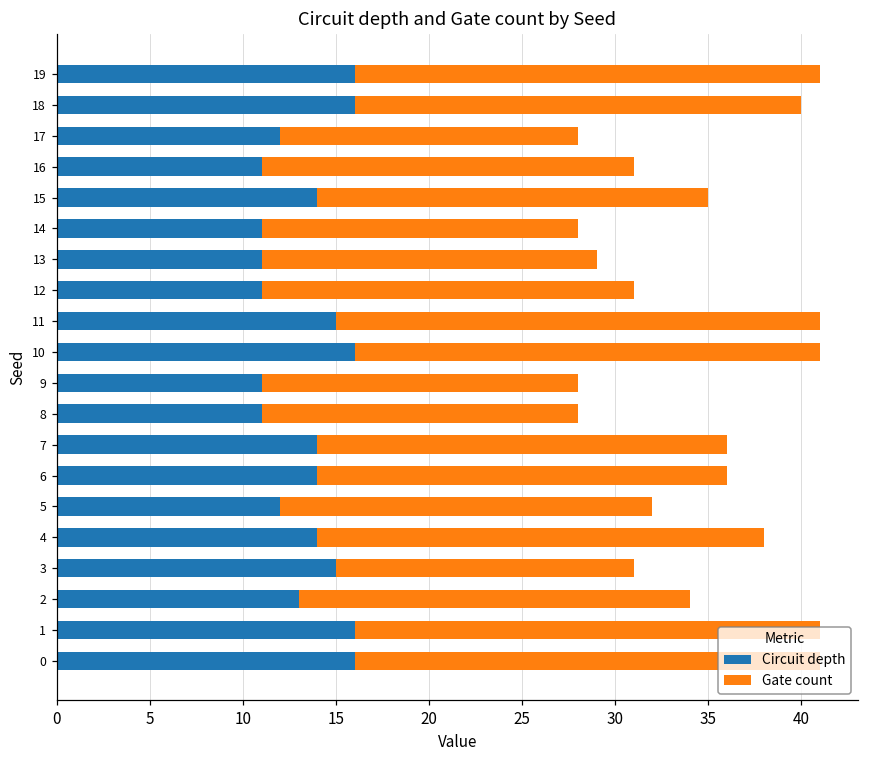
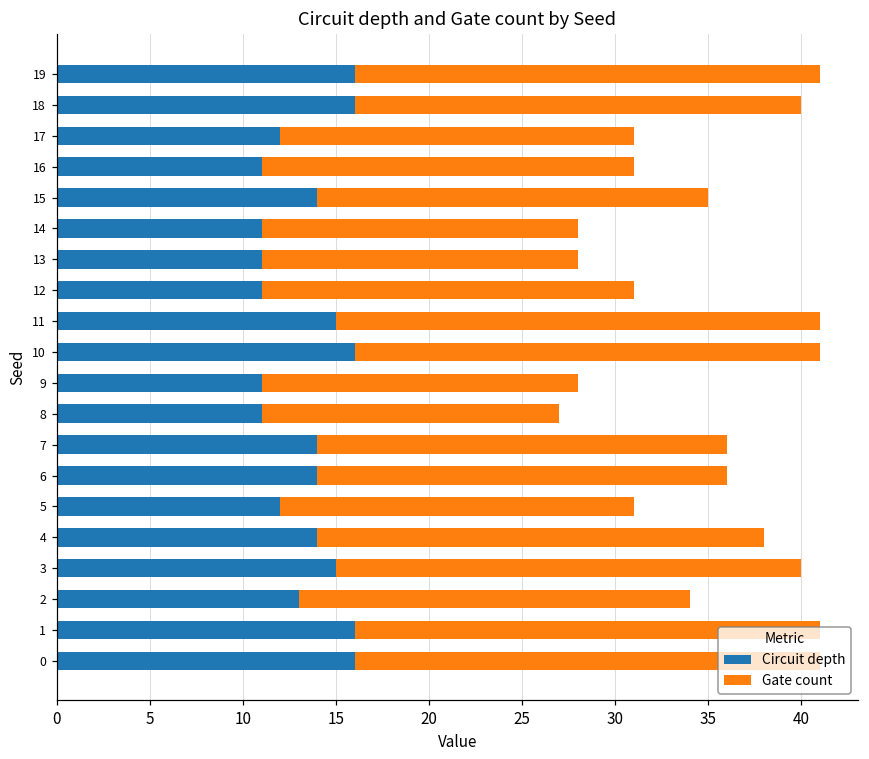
Gate count, 17: 16 -> 19
Gate count, 13: 18 -> 17
Gate count, 8: 17 -> 16
Gate count, 5: 20 -> 19
Gate count, 3: 16 -> 25
